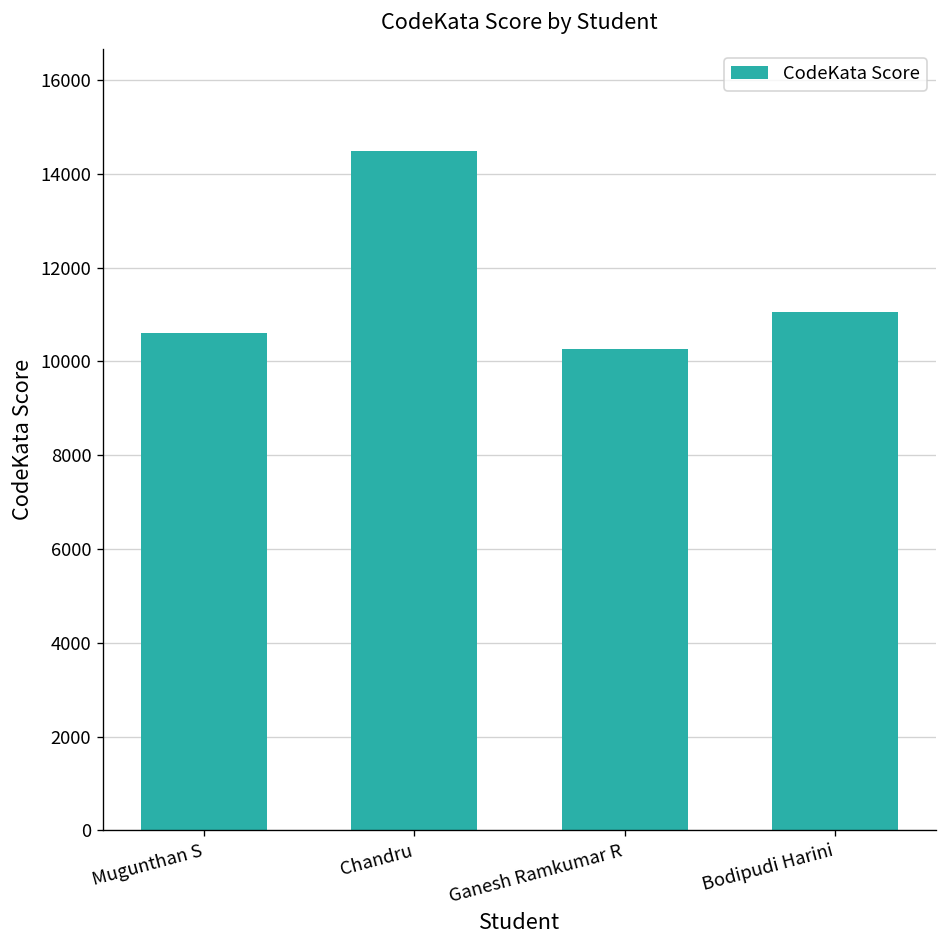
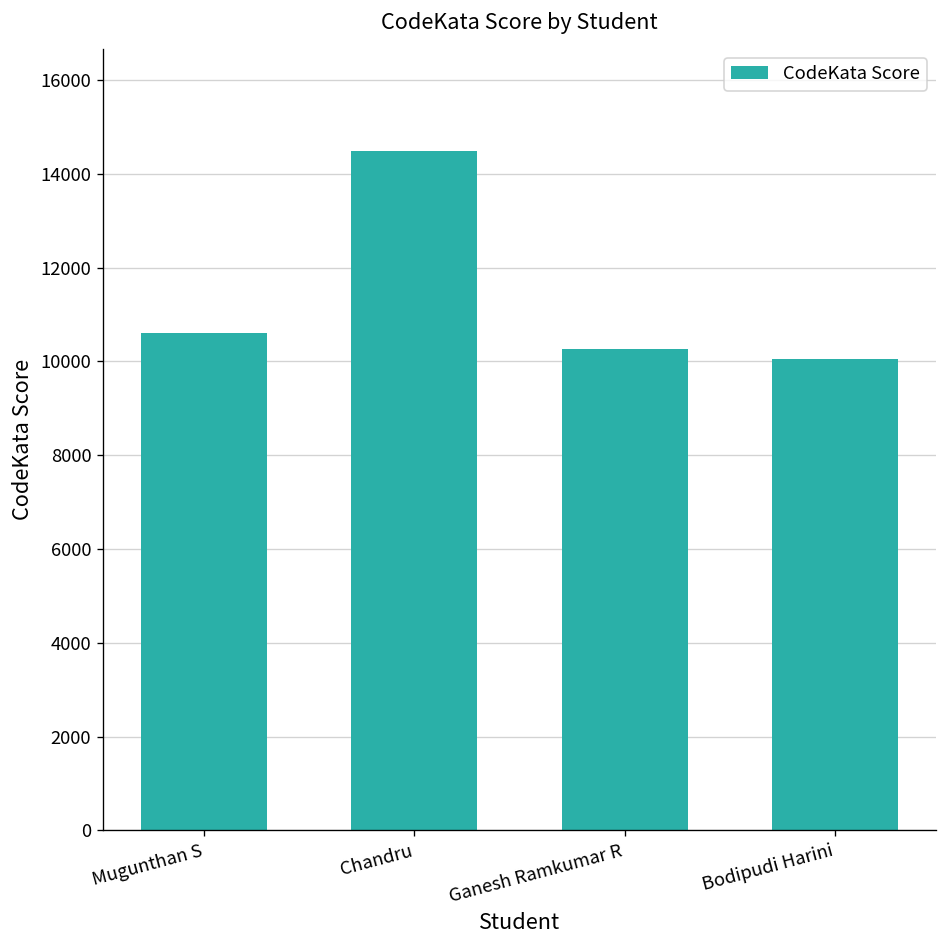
Bodipudi Harini: 11000 -> 10000
